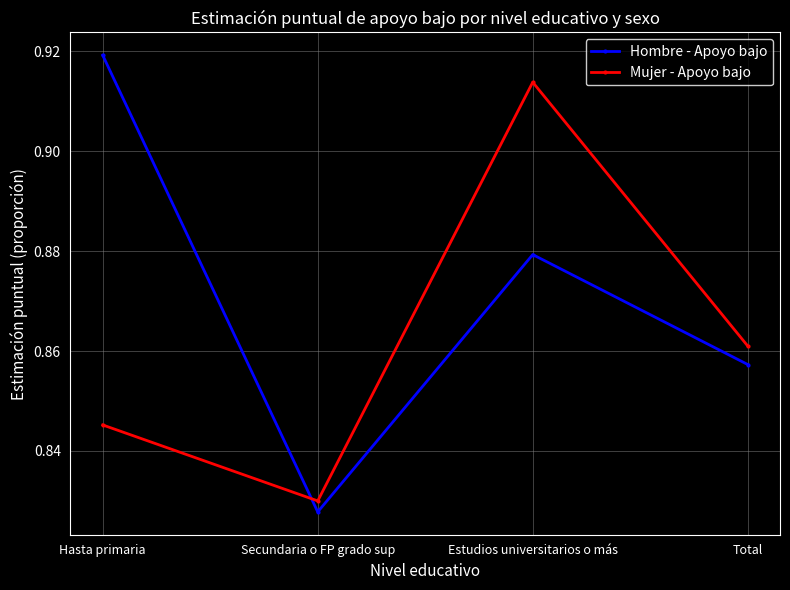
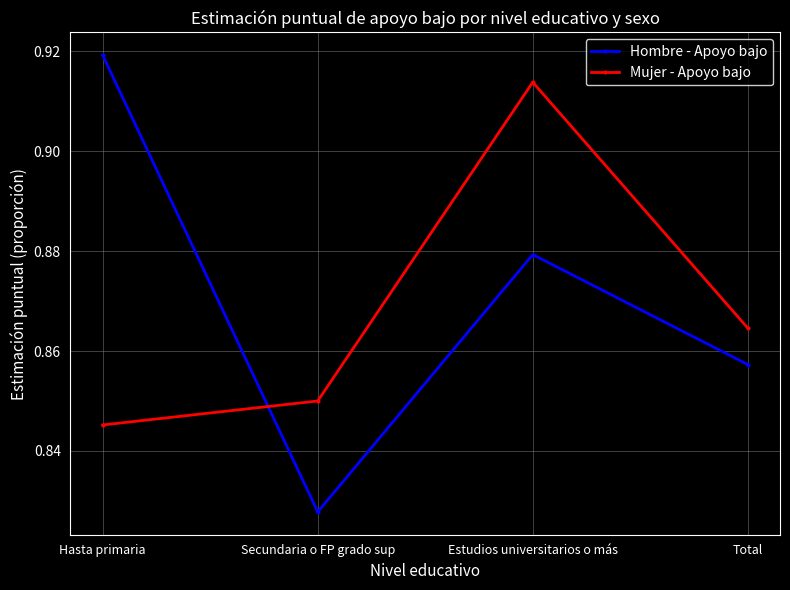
Mujer - Apoyo bajo, Secundaria o FP grado sup: 0.83 -> 0.85
Mujer - Apoyo bajo, Total: 0.861 -> 0.865
